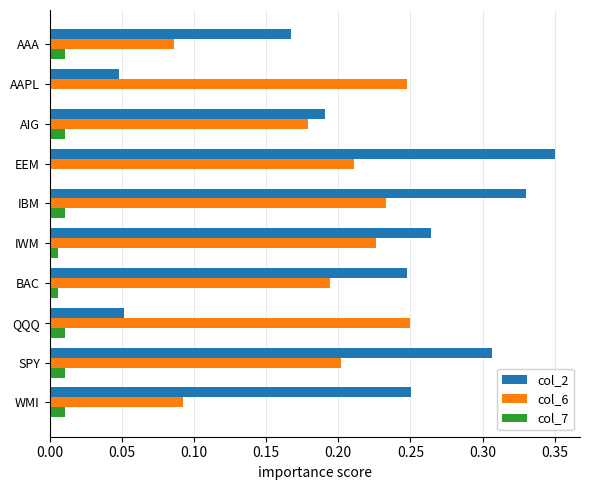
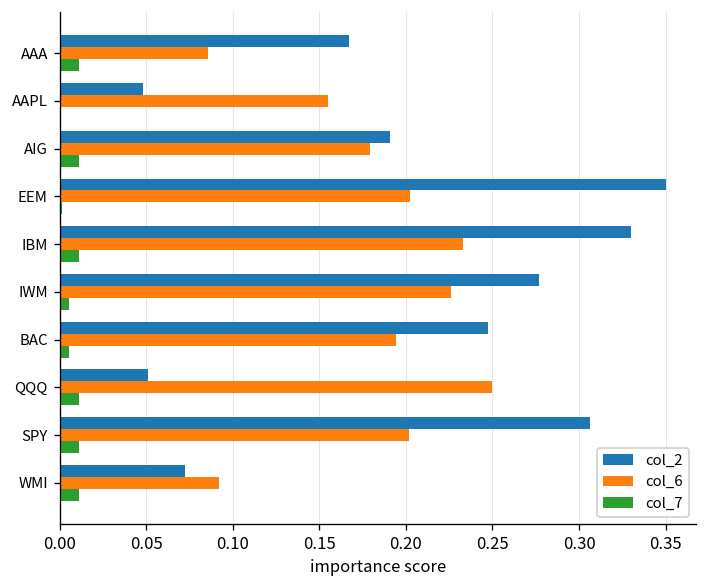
col_6, AAPL: 0.247 -> 0.155
col_6, EEM: 0.211 -> 0.202
col_2, IWM: 0.264 -> 0.277
col_2, WMI: 0.250 -> 0.072
